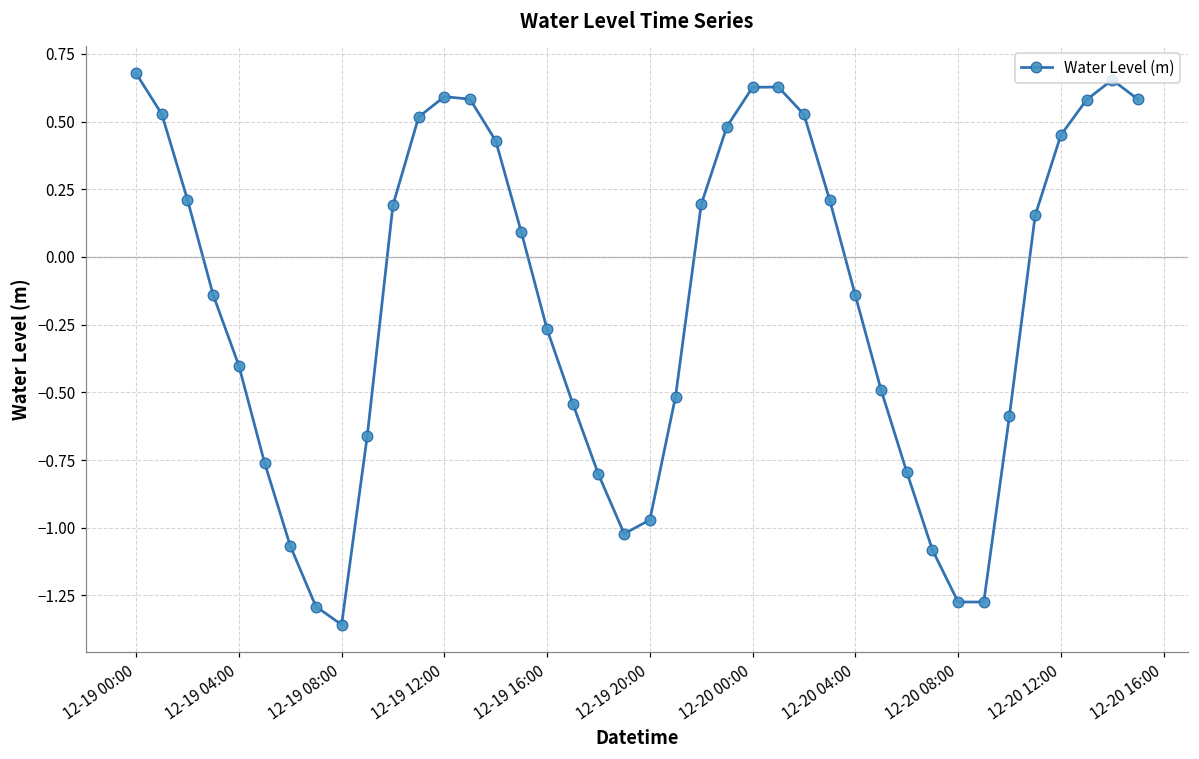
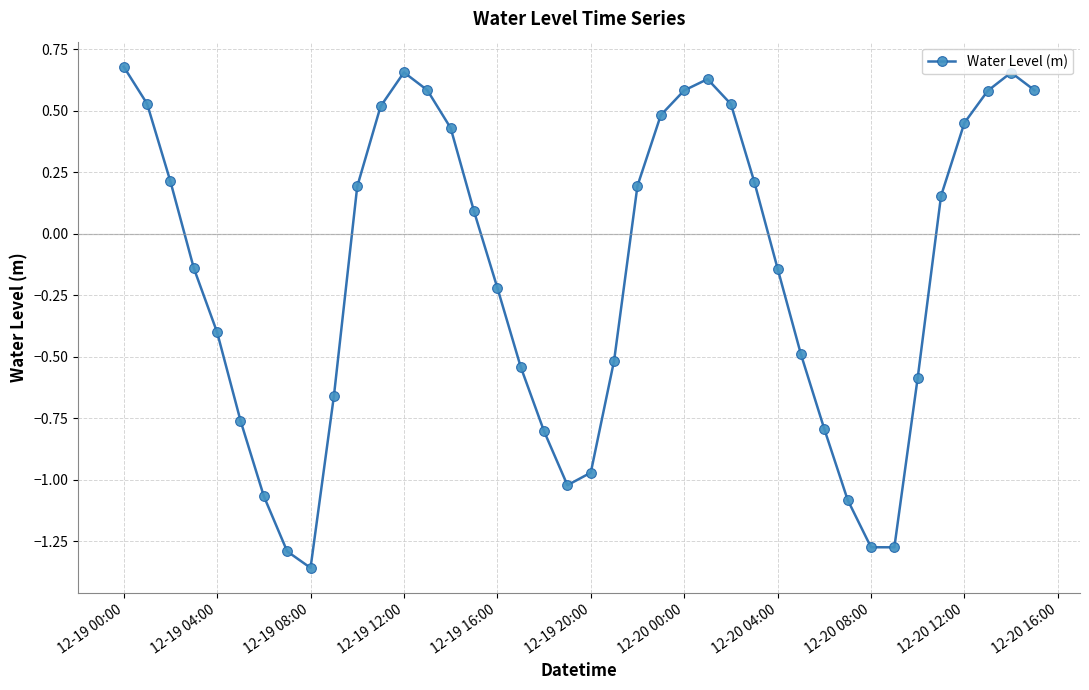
12-19 12:00: 0.59 -> 0.66
12-19 16:00: -0.27 -> -0.22
12-20 00:00: 0.63 -> 0.58
